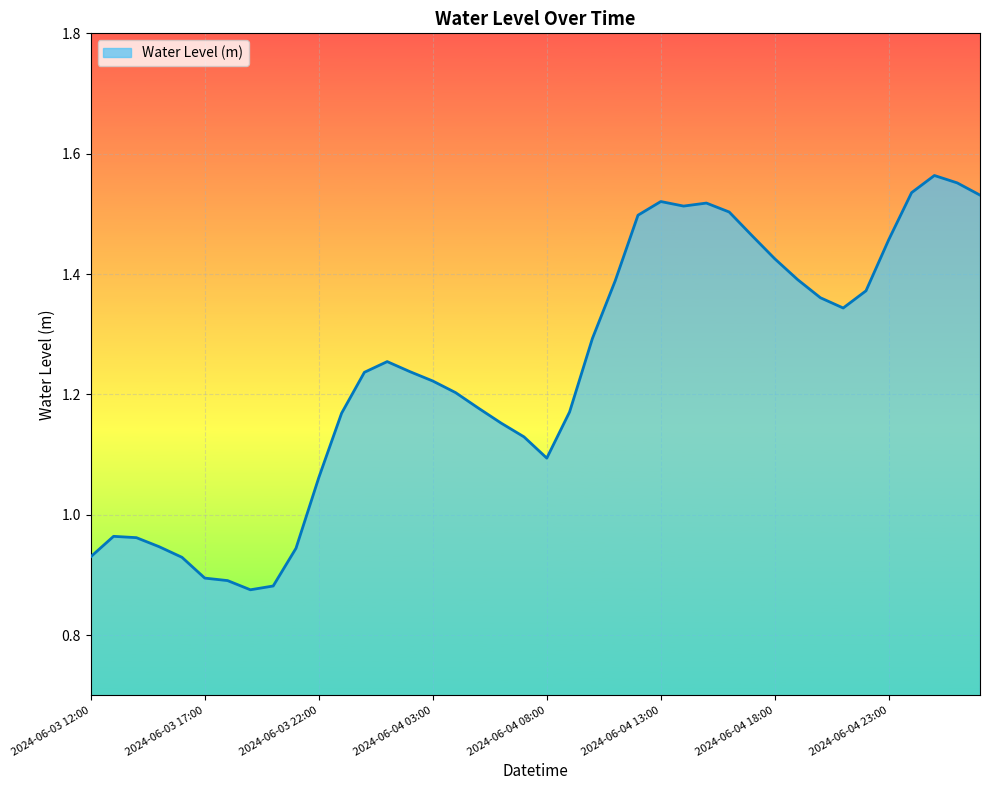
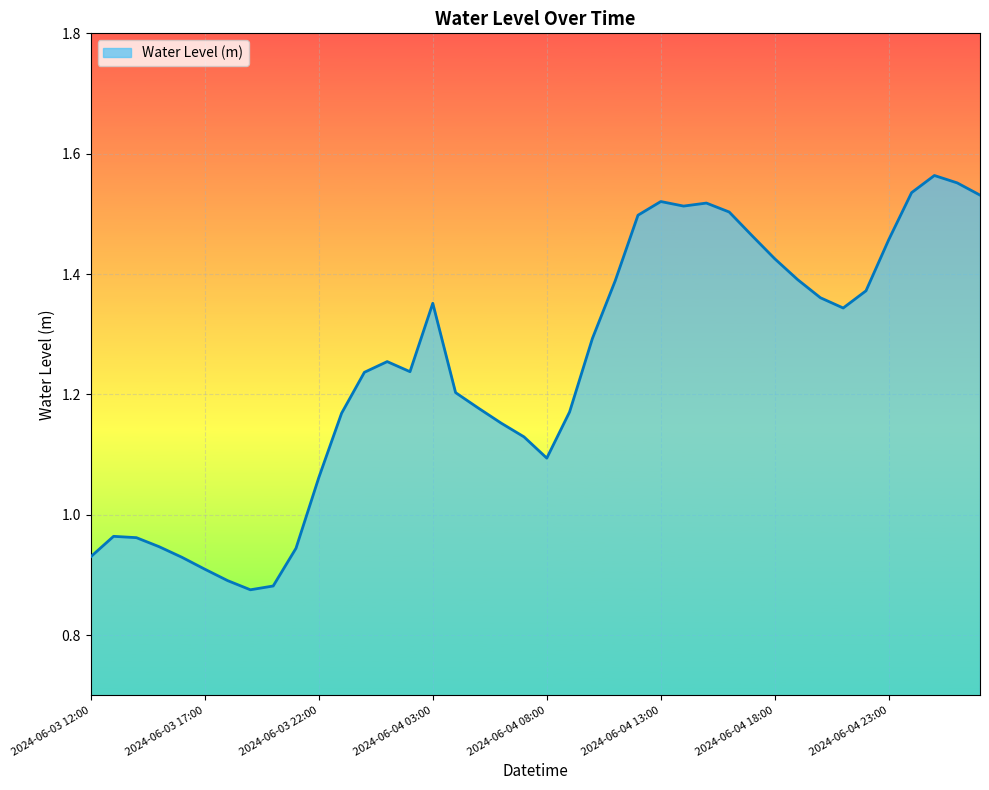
2024-06-03 17:00: 0.89 -> 0.91
2024-06-04 03:00: 1.22 -> 1.35
